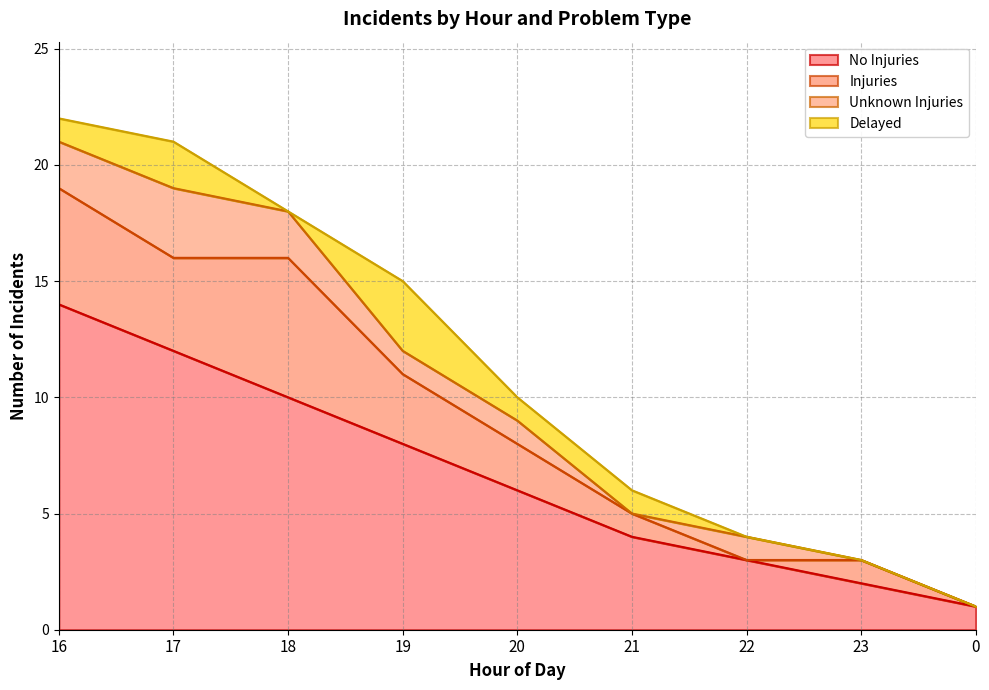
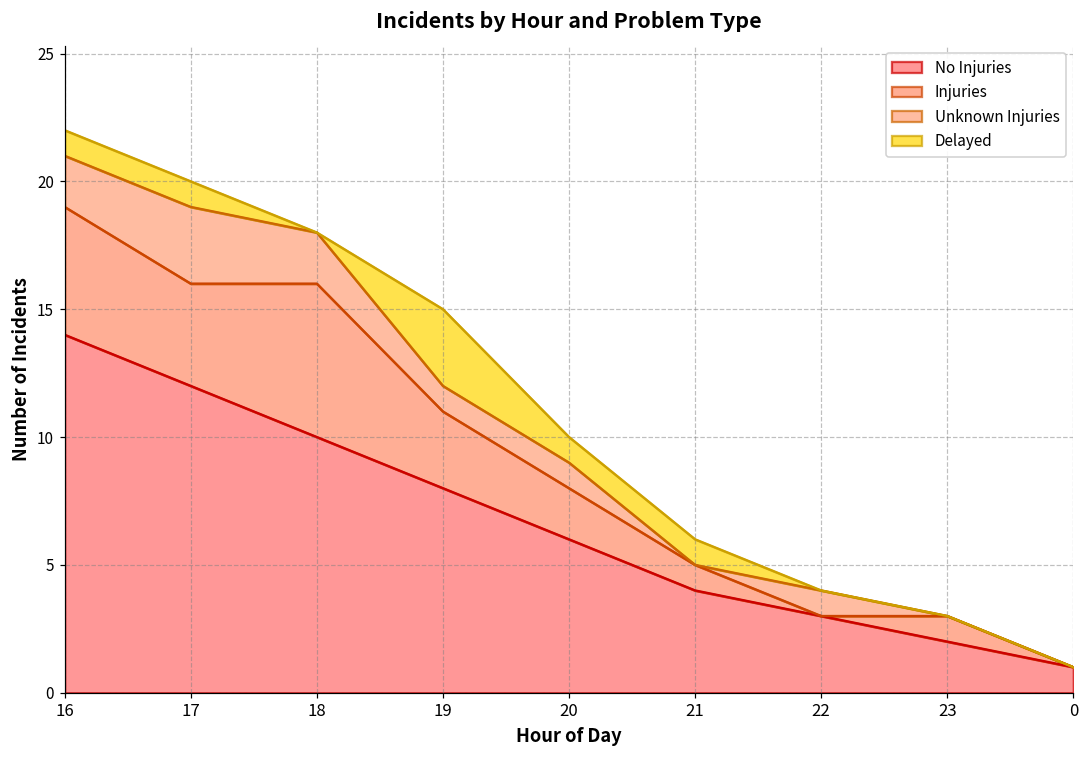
Delayed, 17: 2 -> 1
